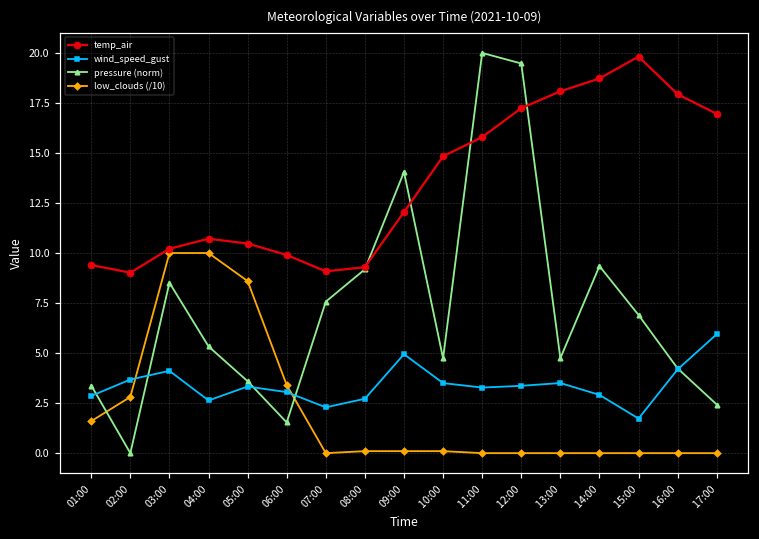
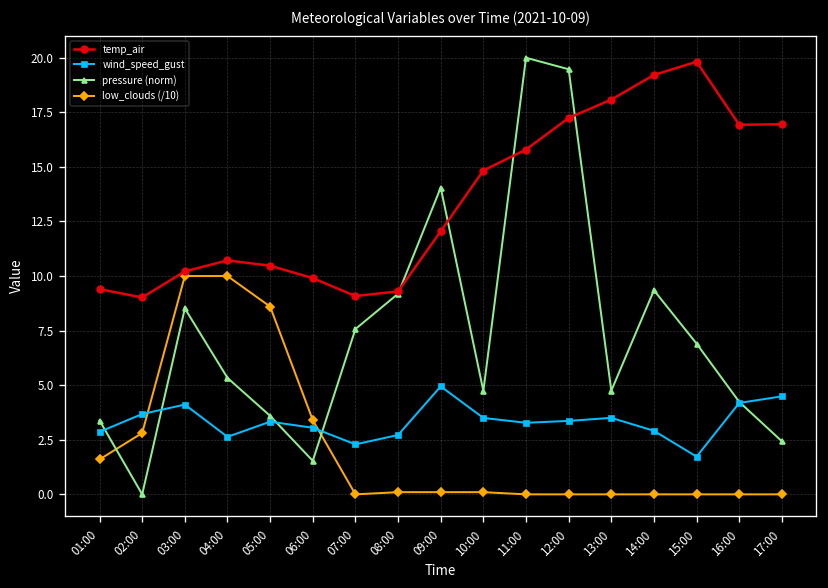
temp_air, 14:00: 18.7 -> 19.2
temp_air, 16:00: 17.9 -> 16.9
wind_speed_gust, 17:00: 5.9 -> 4.5
